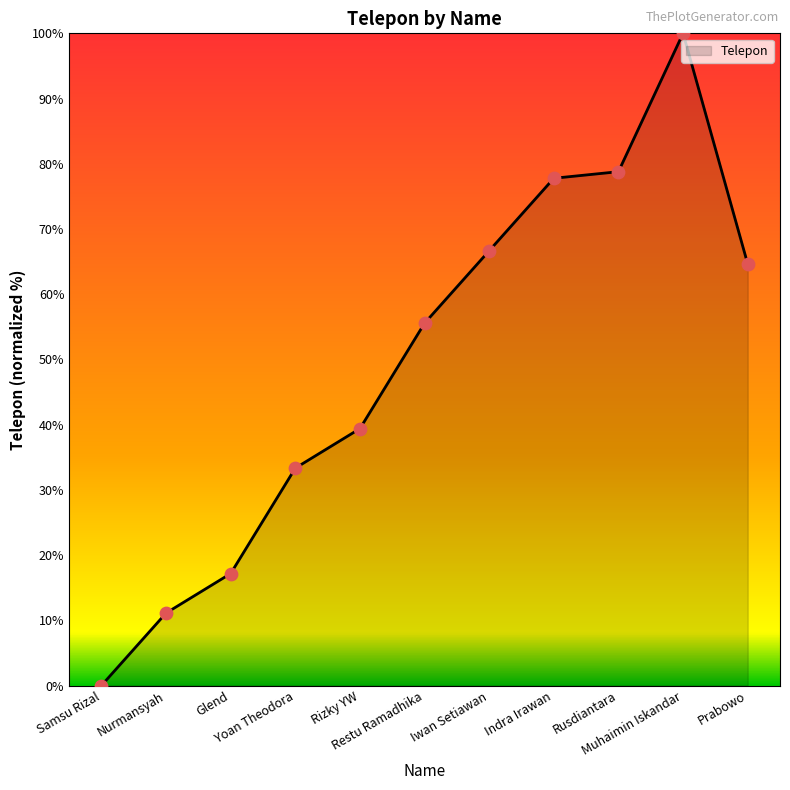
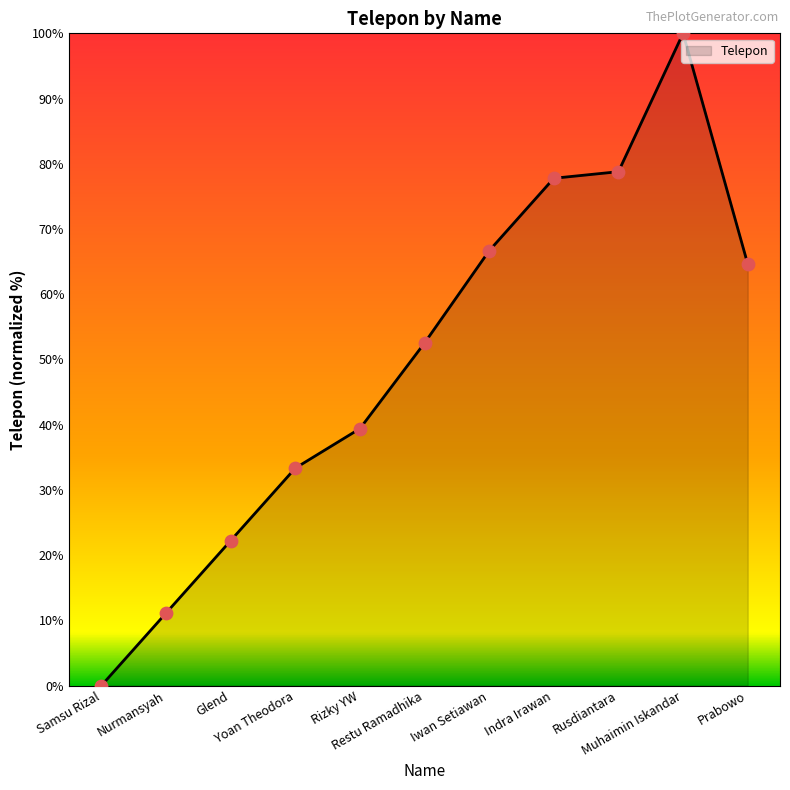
Glend: 17% -> 22%
Restu Ramadhika: 56% -> 53%
